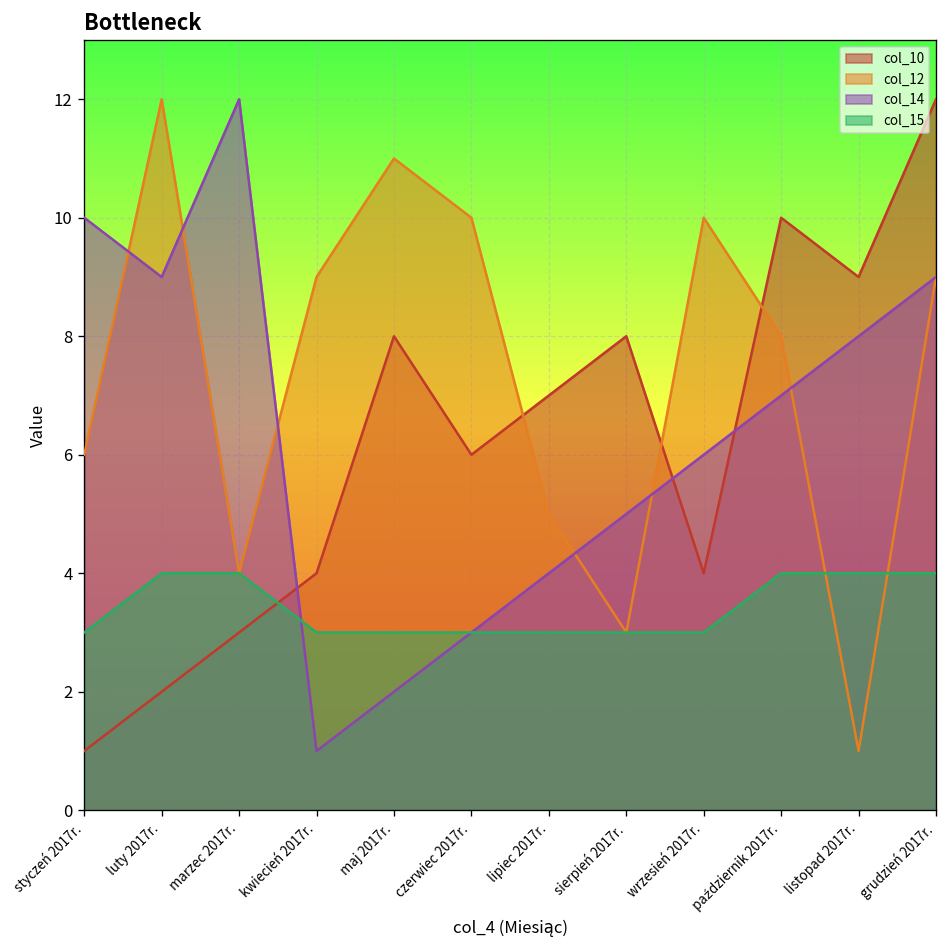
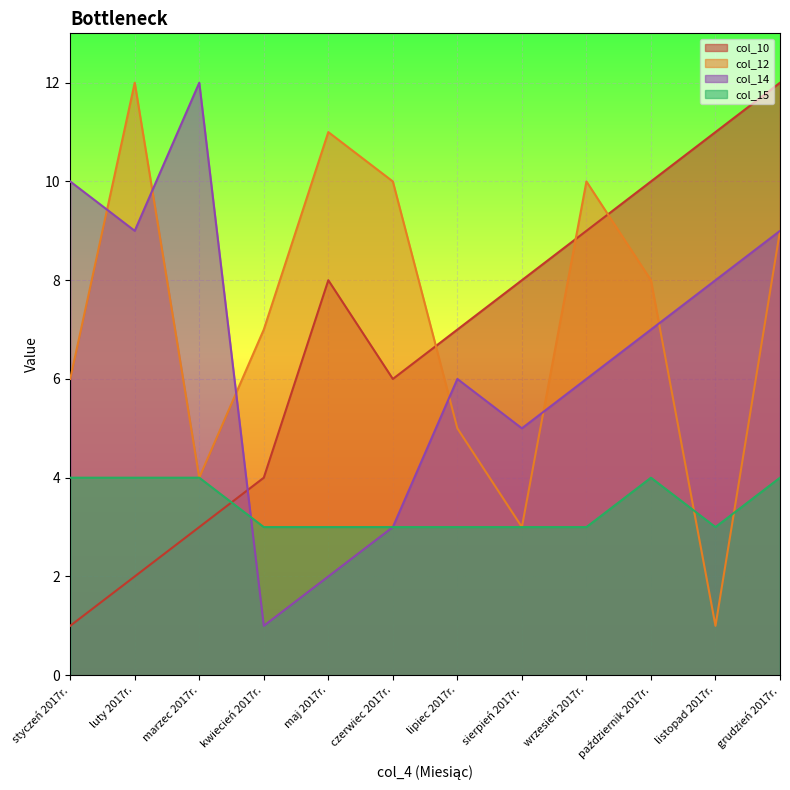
col_15, styczeń 2017r.: 3 -> 4
col_12, kwiecień 2017r.: 9 -> 7
col_14, lipiec 2017r.: 4 -> 6
col_10, wrzesień 2017r.: 4 -> 9
col_10, listopad 2017r.: 9 -> 11
col_15, listopad 2017r.: 4 -> 3
